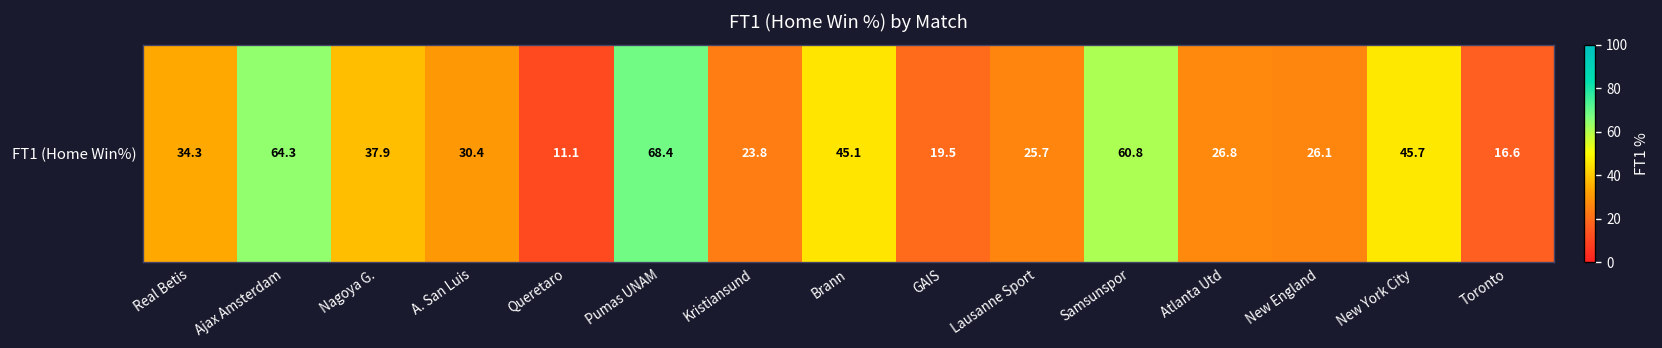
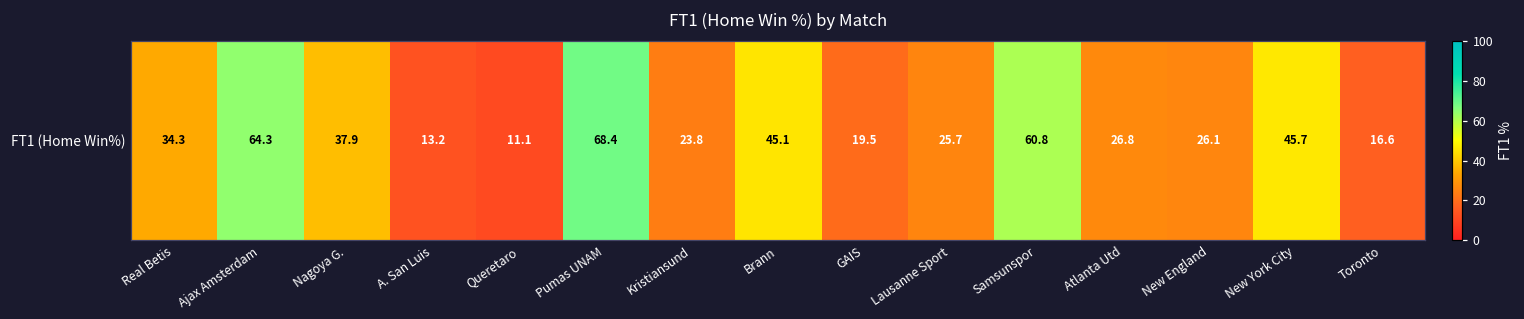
FT1 (Home Win%), A. San Luis: 30.4 -> 13.2
